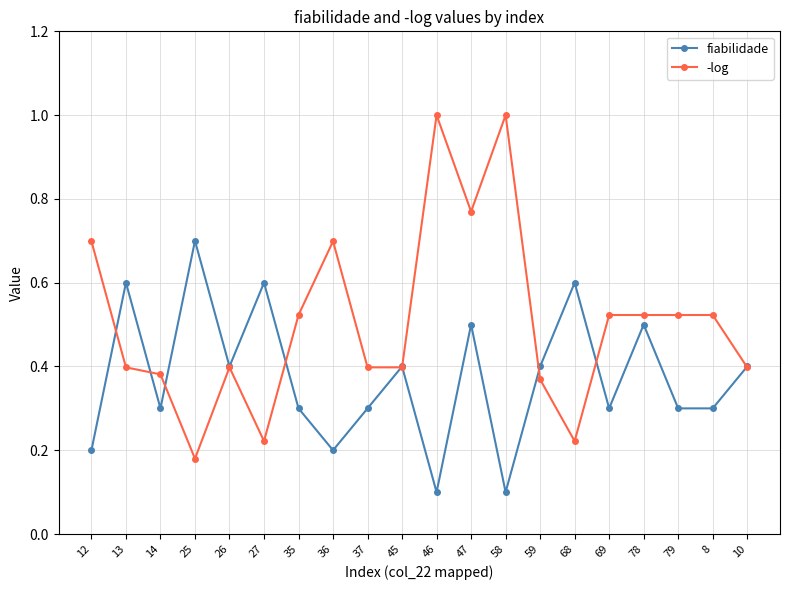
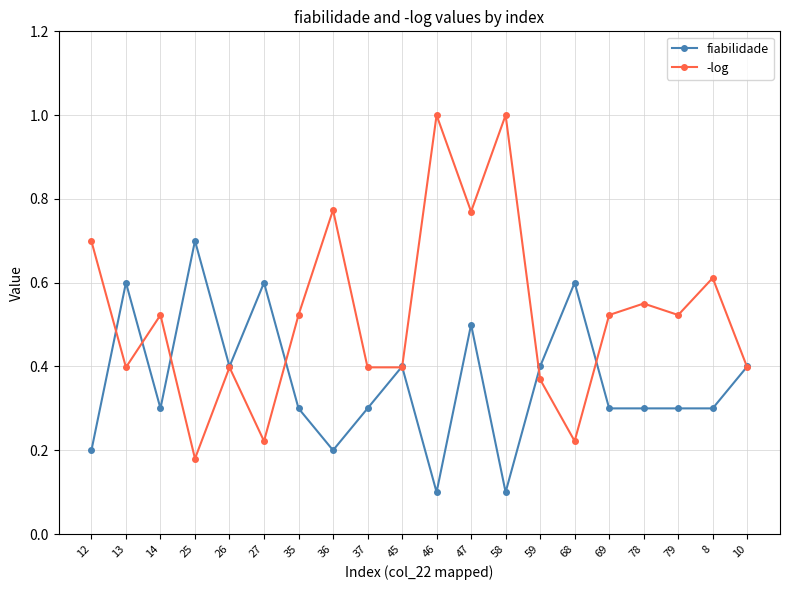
-log, 14: 0.38 -> 0.52
-log, 36: 0.70 -> 0.77
fiabilidade, 78: 0.5 -> 0.3
-log, 78: 0.52 -> 0.55
-log, 8: 0.52 -> 0.61
